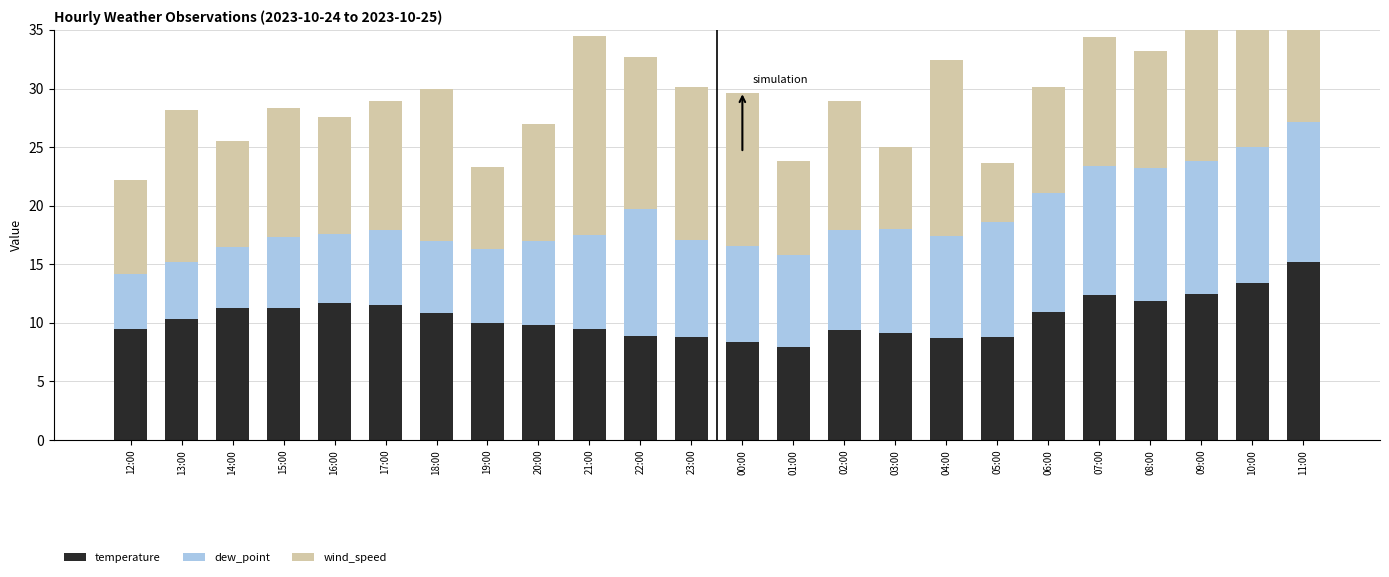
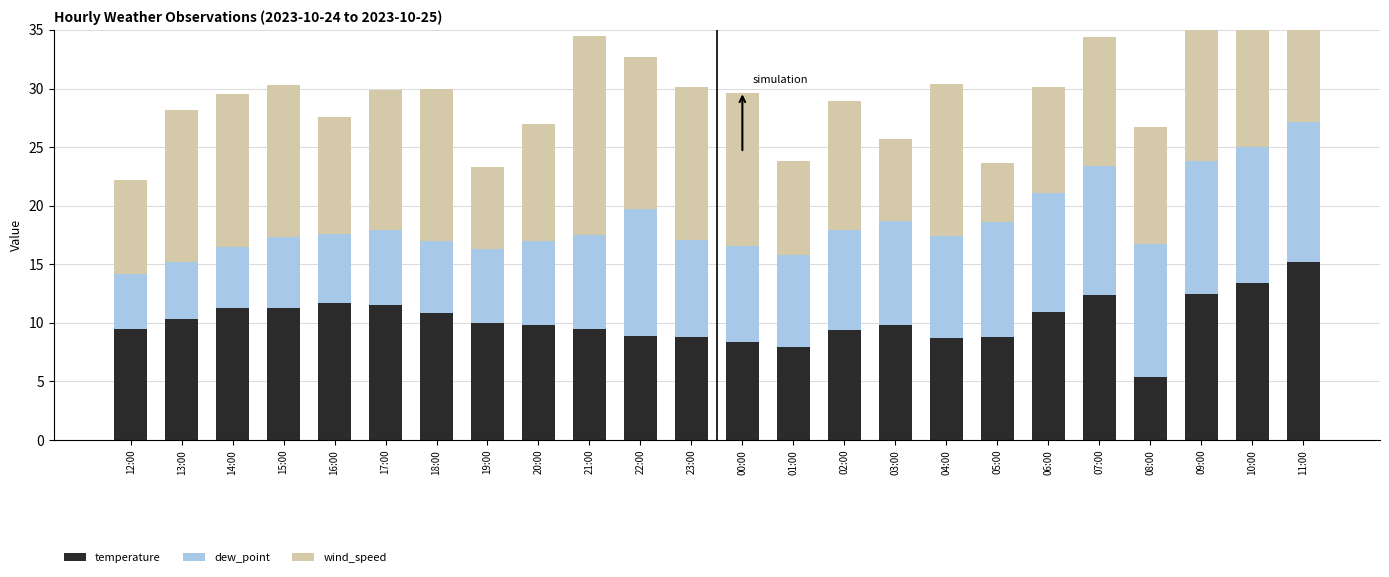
wind_speed, 14:00: 9 -> 13
wind_speed, 15:00: 11 -> 13
wind_speed, 17:00: 11 -> 12
temperature, 03:00: 9.1 -> 9.8
wind_speed, 04:00: 15 -> 13
temperature, 08:00: 11.9 -> 5.4
